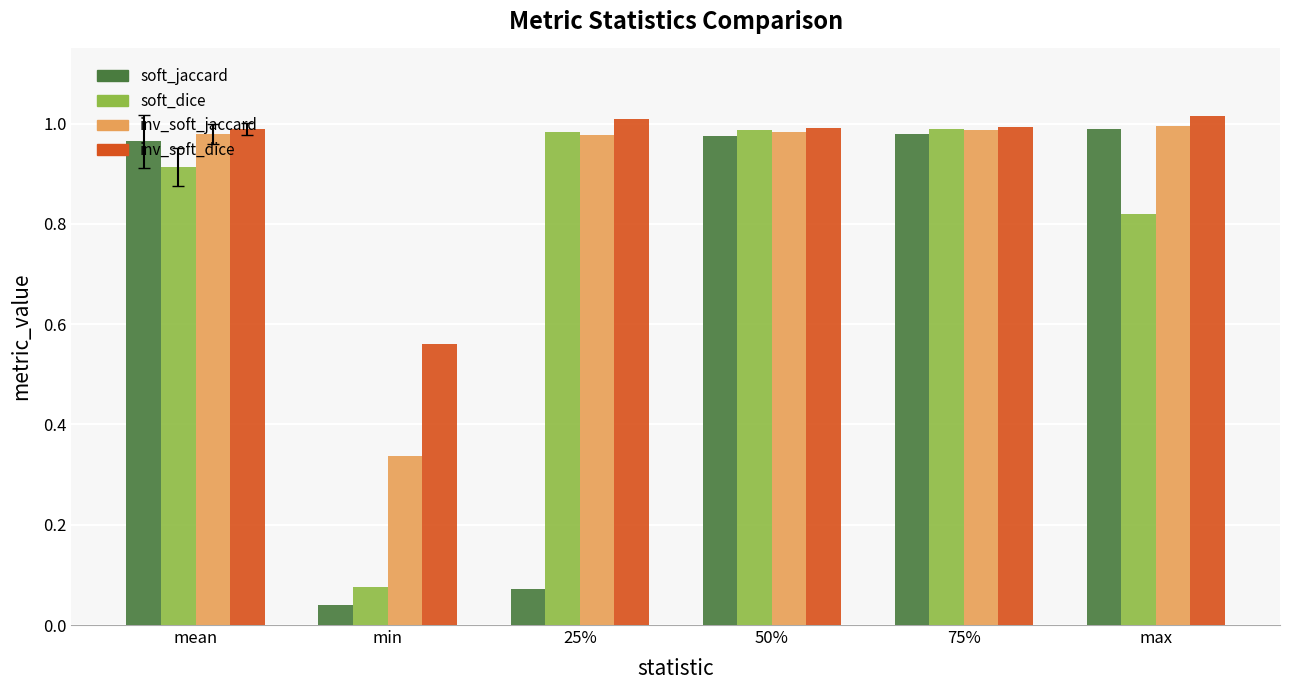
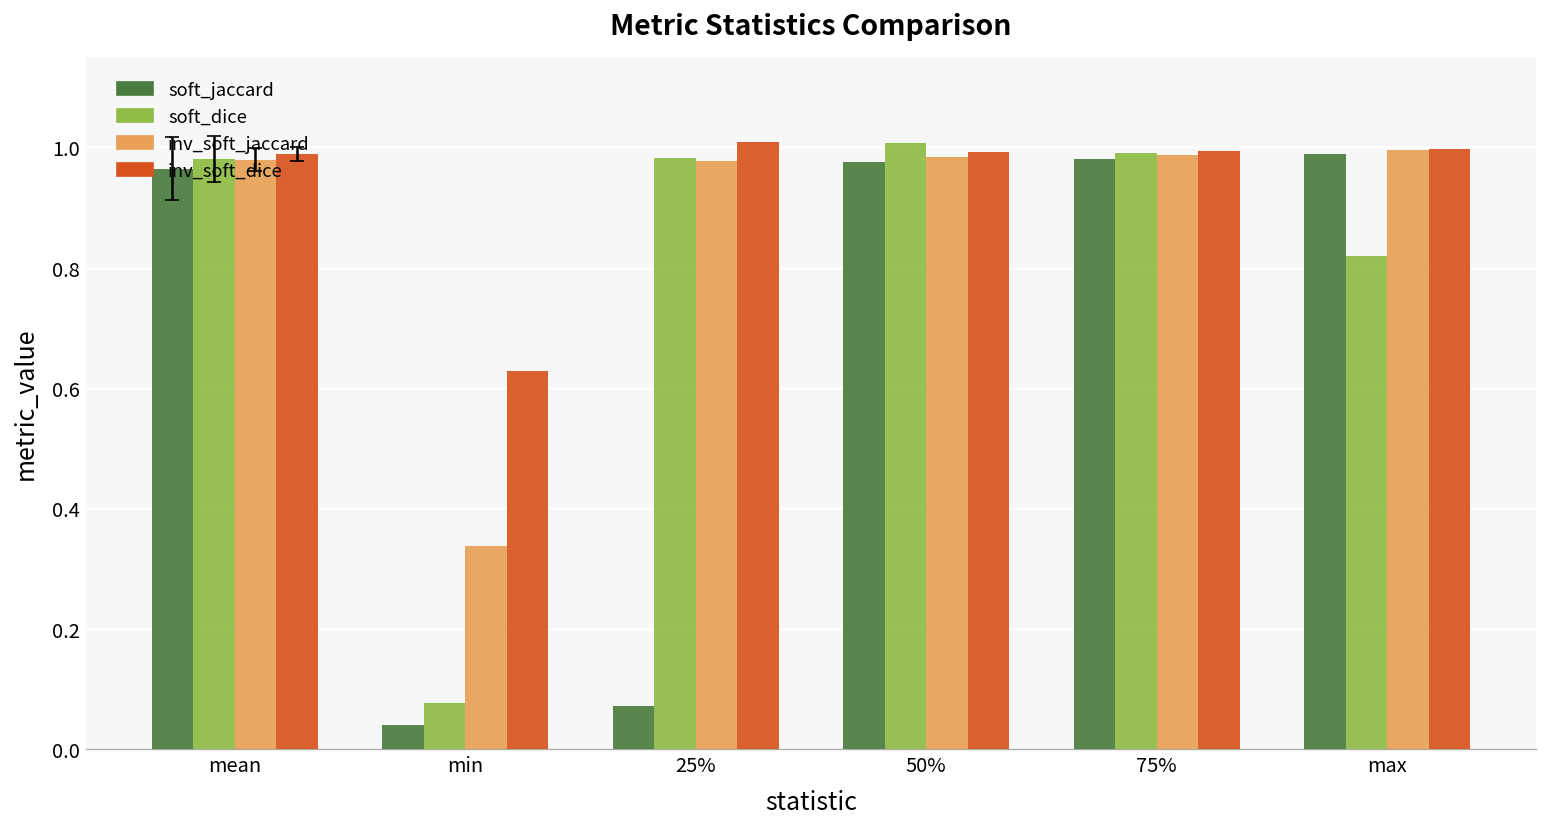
soft_dice, mean: 0.91 -> 0.98
inv_soft_dice, min: 0.56 -> 0.63
soft_dice, 50%: 0.99 -> 1.01
inv_soft_dice, max: 1.01 -> 1.00
